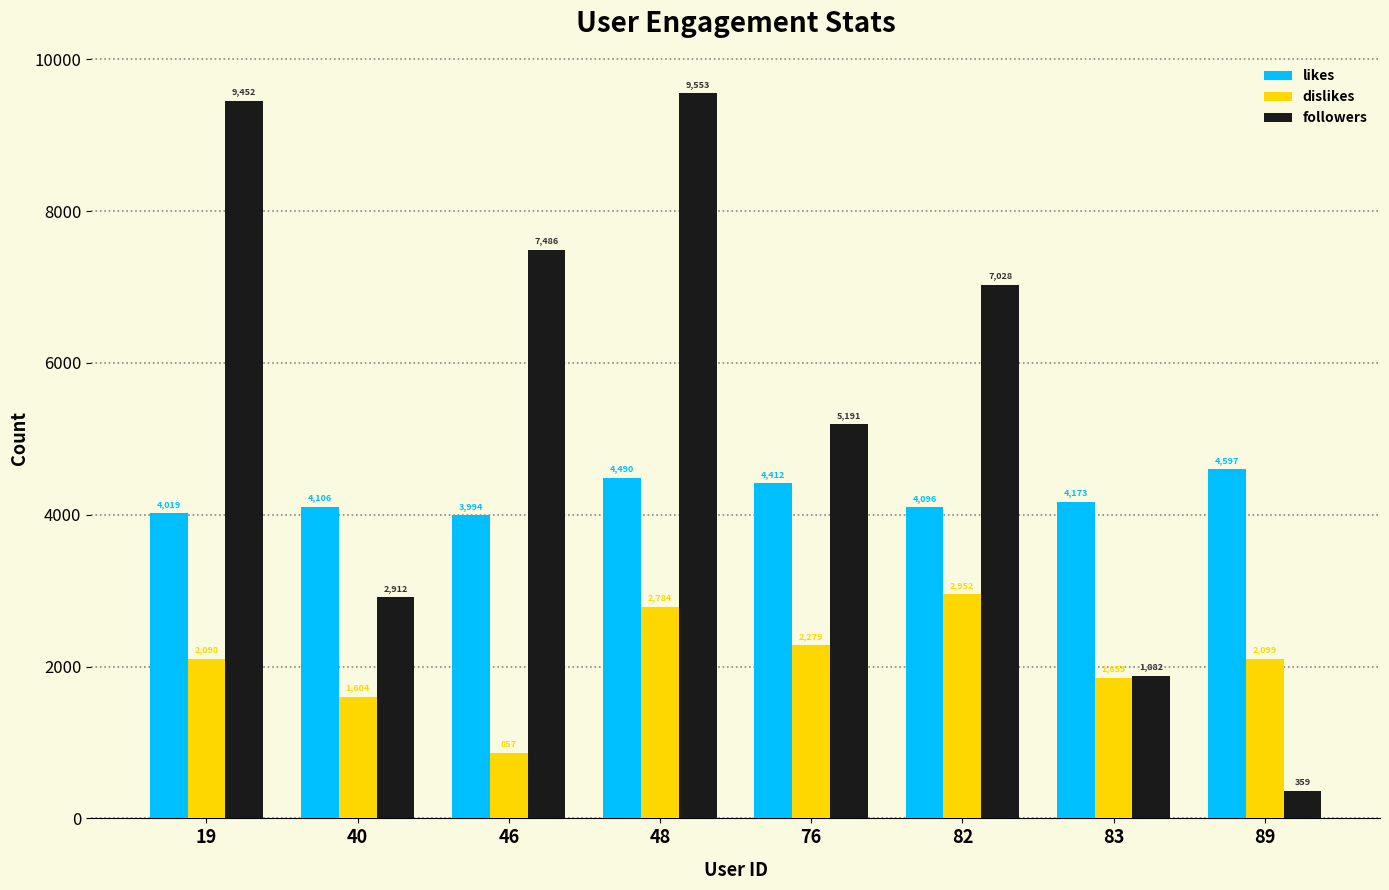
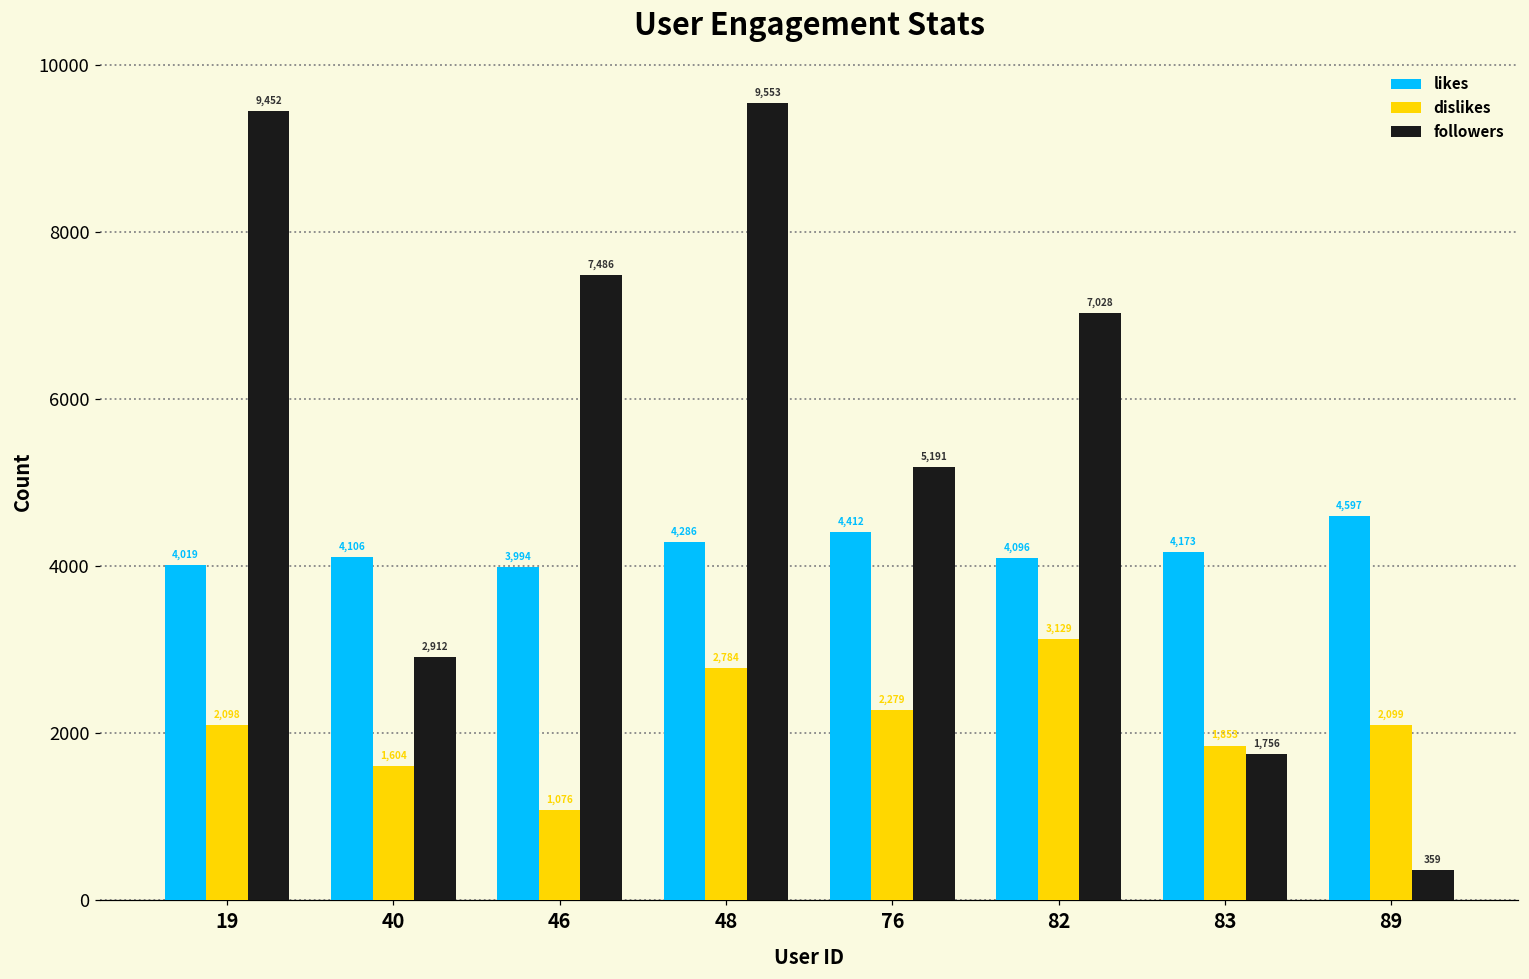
dislikes, 46: 857 -> 1,076
likes, 48: 4,490 -> 4,286
dislikes, 82: 2,952 -> 3,129
followers, 83: 1,882 -> 1,756
